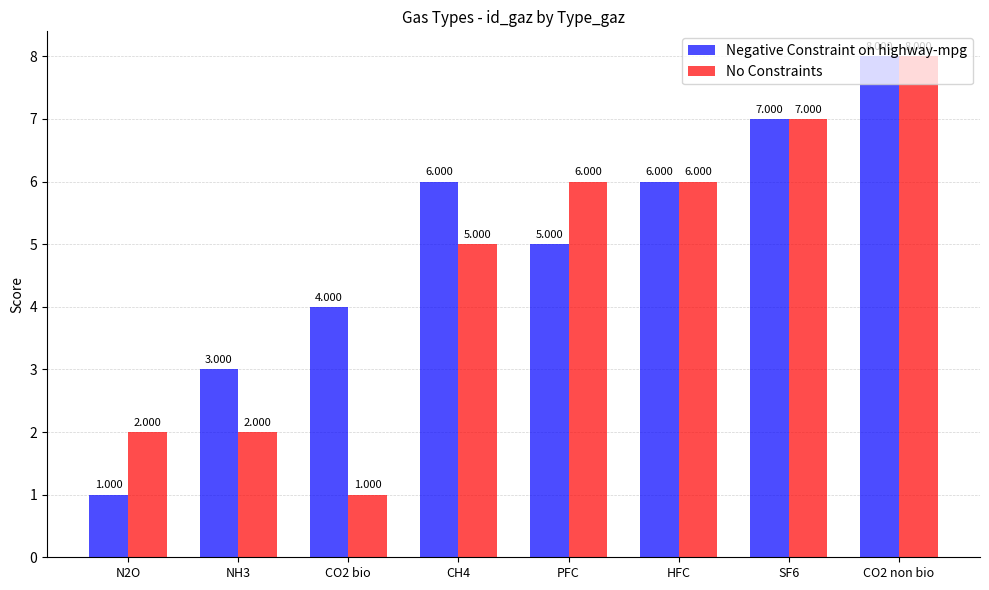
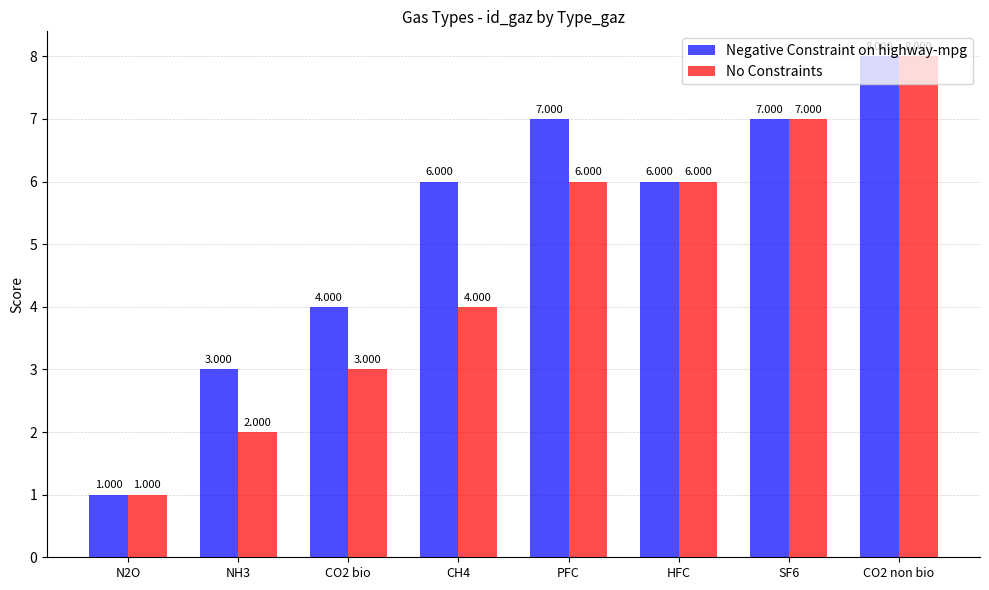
No Constraints, N2O: 2.000 -> 1.000
No Constraints, CO2 bio: 1.000 -> 3.000
No Constraints, CH4: 5.000 -> 4.000
Negative Constraint on highway-mpg, PFC: 5.000 -> 7.000
